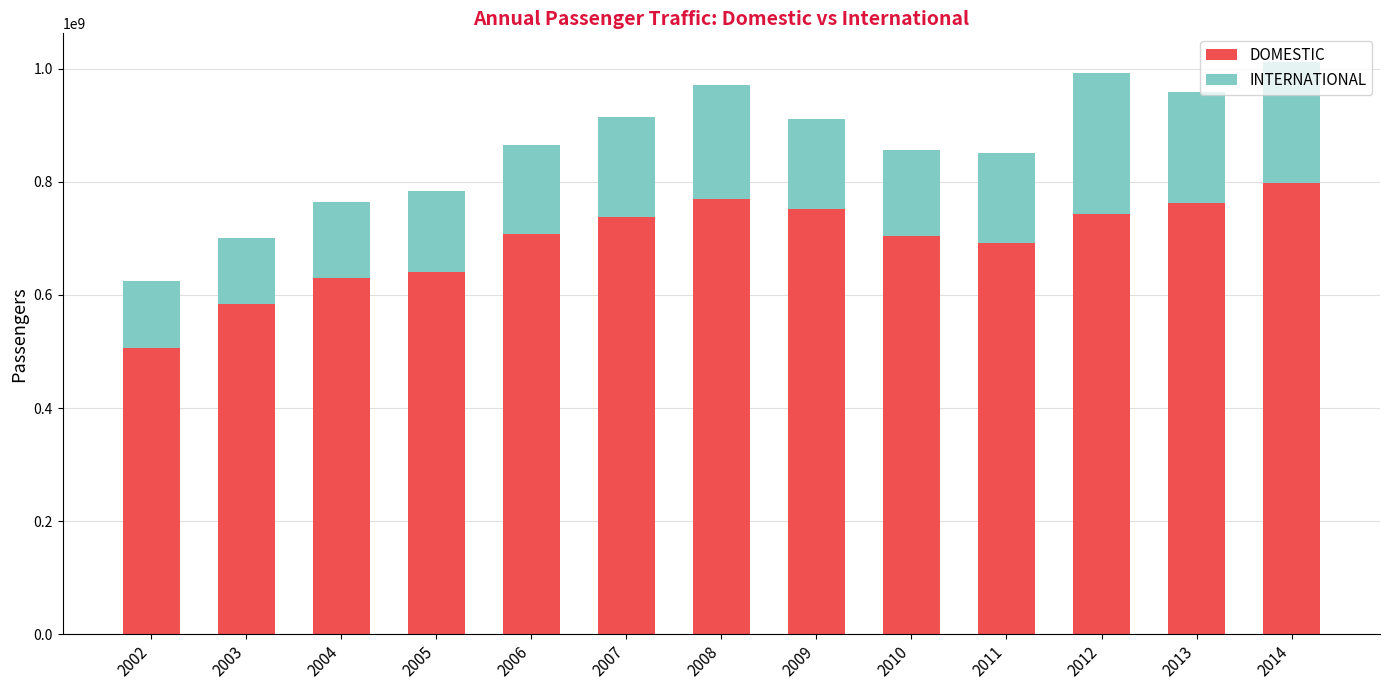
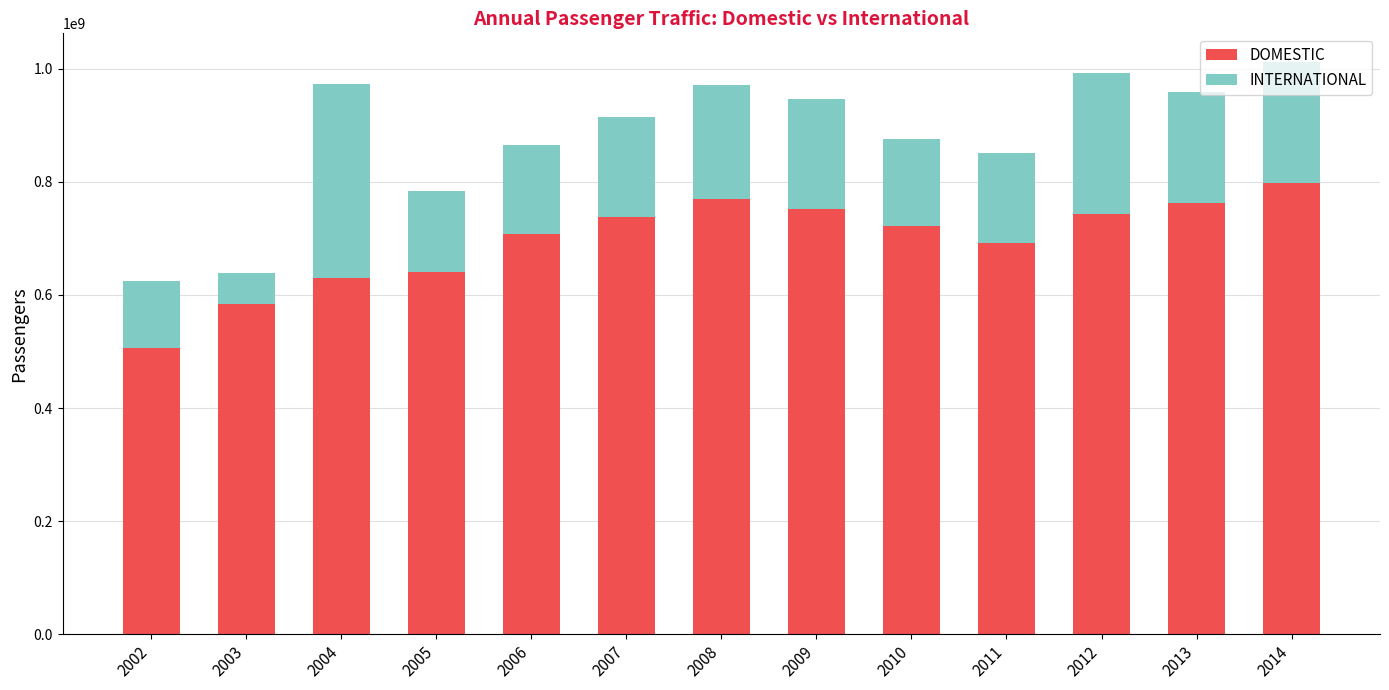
INTERNATIONAL, 2003: 120000000 -> 60000000
INTERNATIONAL, 2004: 130000000 -> 340000000
INTERNATIONAL, 2009: 160000000 -> 190000000
DOMESTIC, 2010: 700000000 -> 720000000
